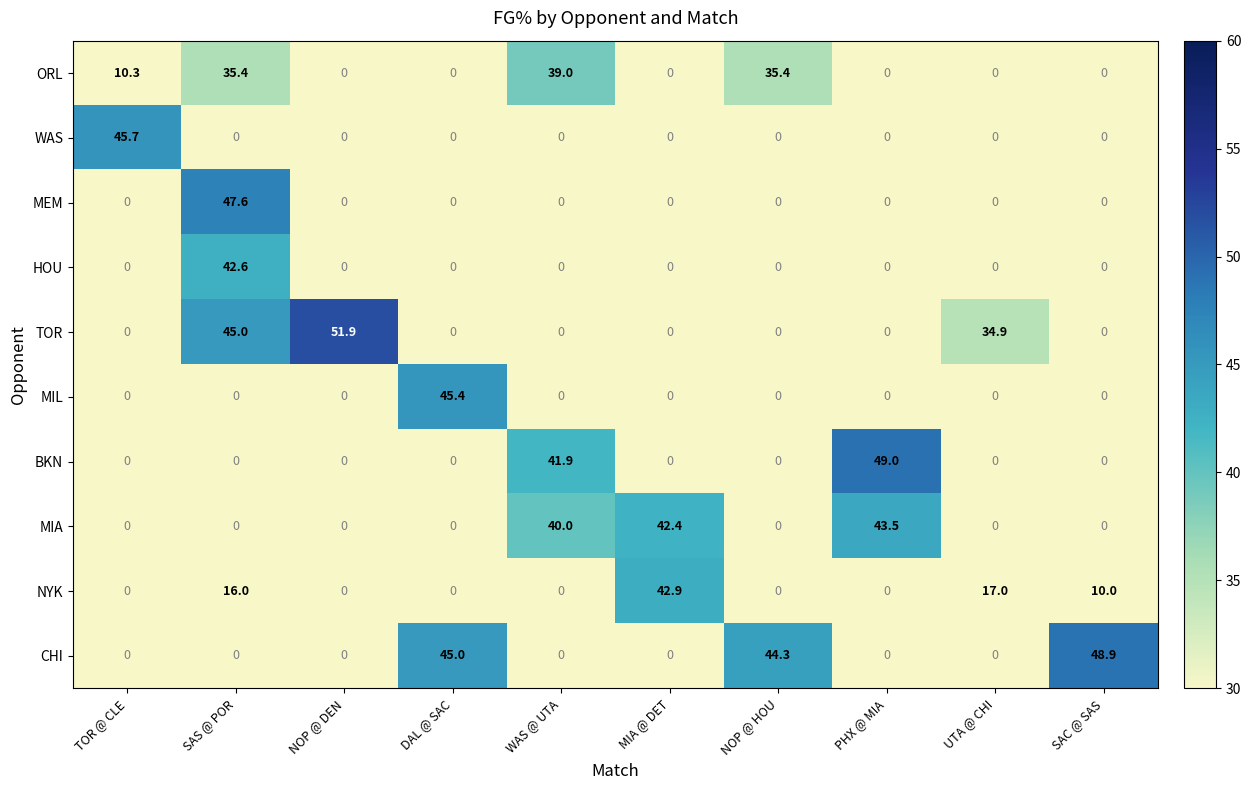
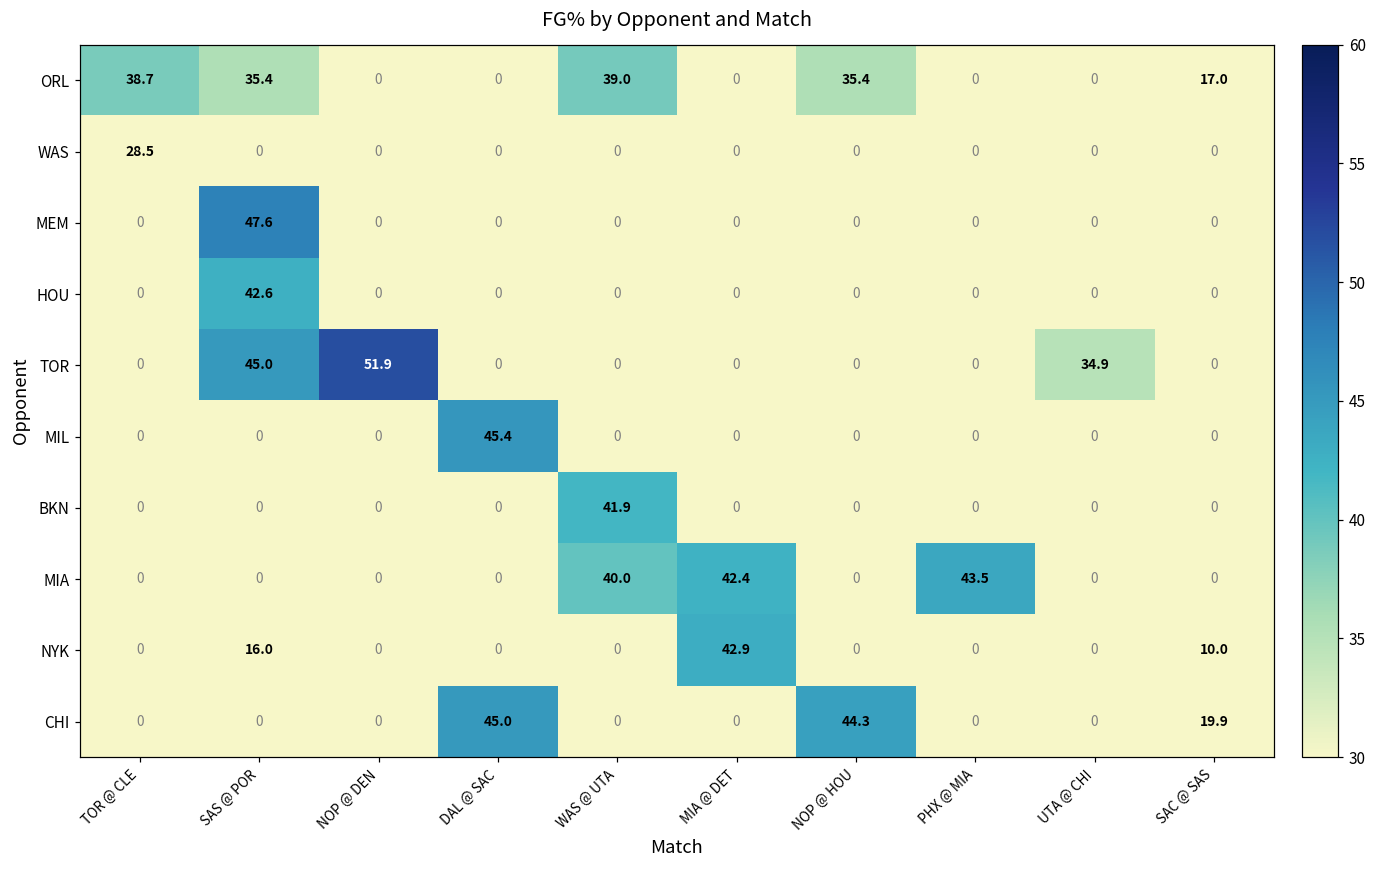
ORL, TOR @ CLE: 10.3 -> 38.7
ORL, SAC @ SAS: 0 -> 17.0
WAS, TOR @ CLE: 45.7 -> 28.5
BKN, PHX @ MIA: 49.0 -> 0
NYK, UTA @ CHI: 17.0 -> 0
CHI, SAC @ SAS: 48.9 -> 19.9
